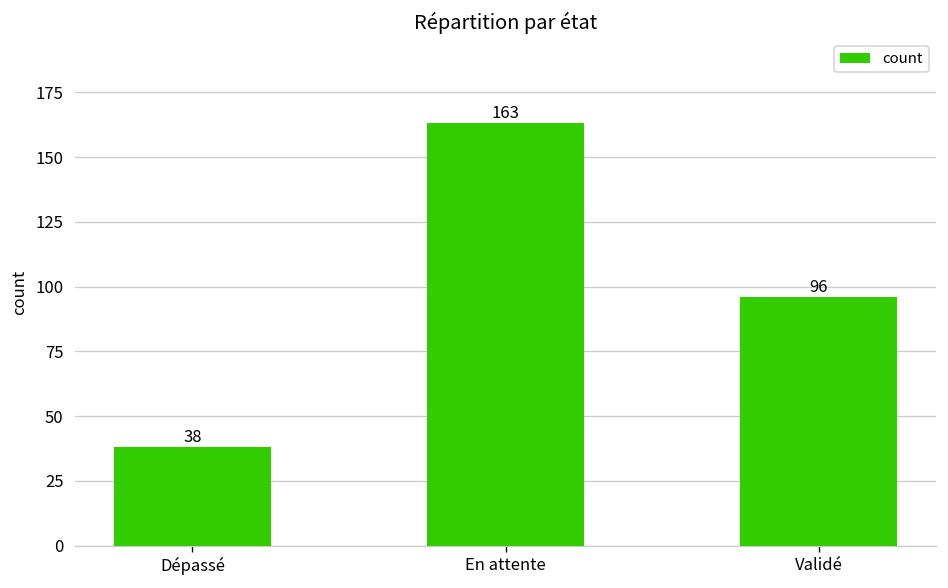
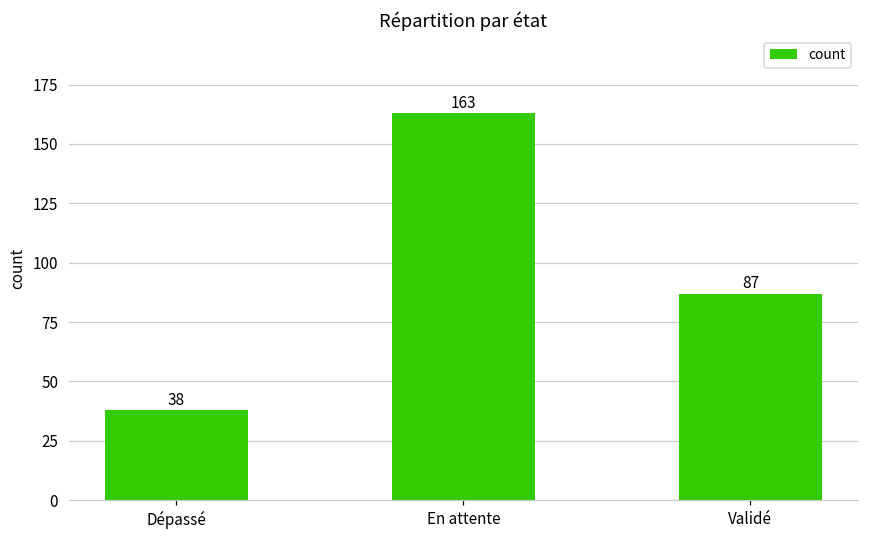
Validé: 96 -> 87
